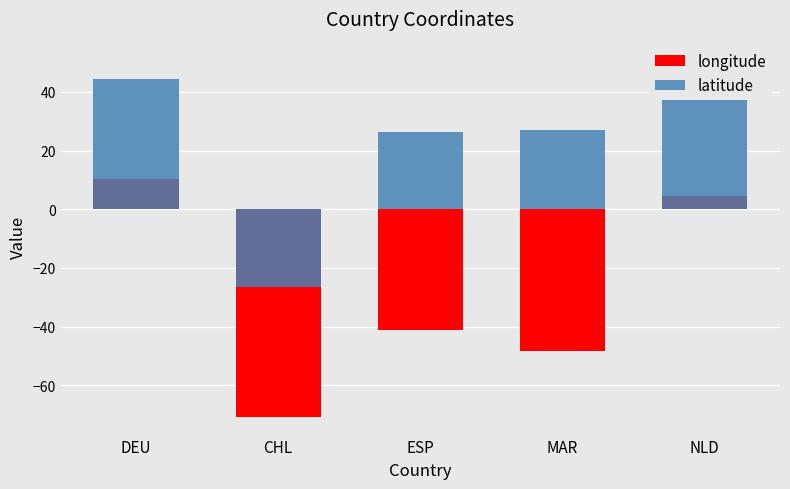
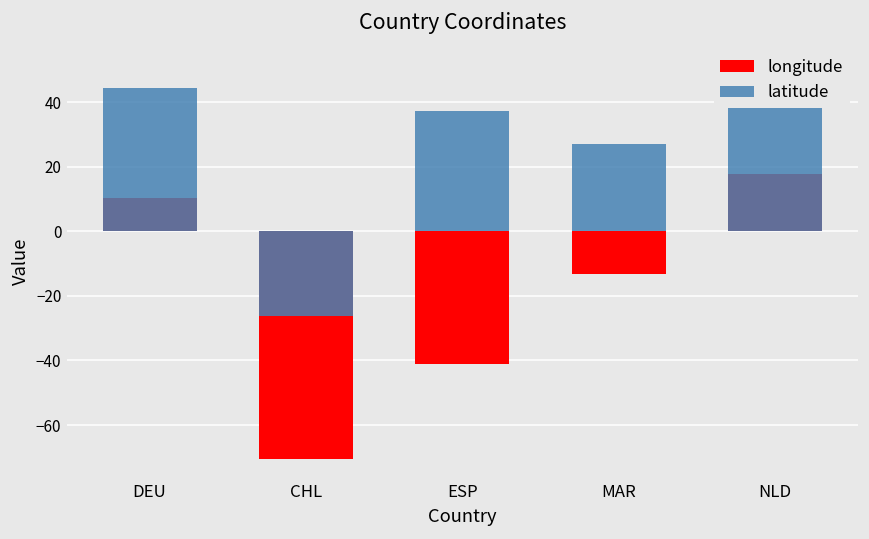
latitude, ESP: 26 -> 37
longitude, MAR: -48 -> -13
longitude, NLD: 4 -> 18
